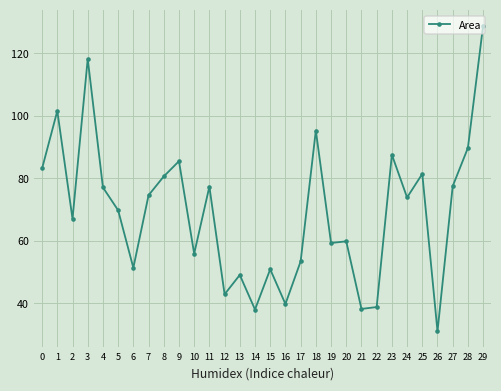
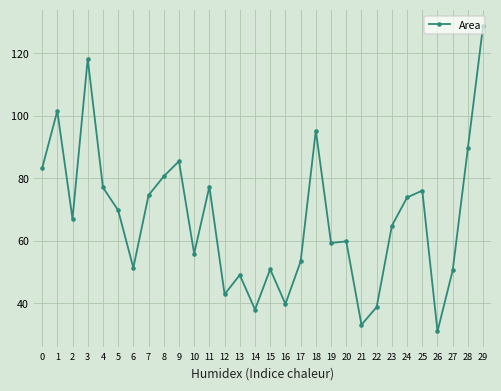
21: 38 -> 33
23: 88 -> 65
25: 81 -> 76
27: 77 -> 50
